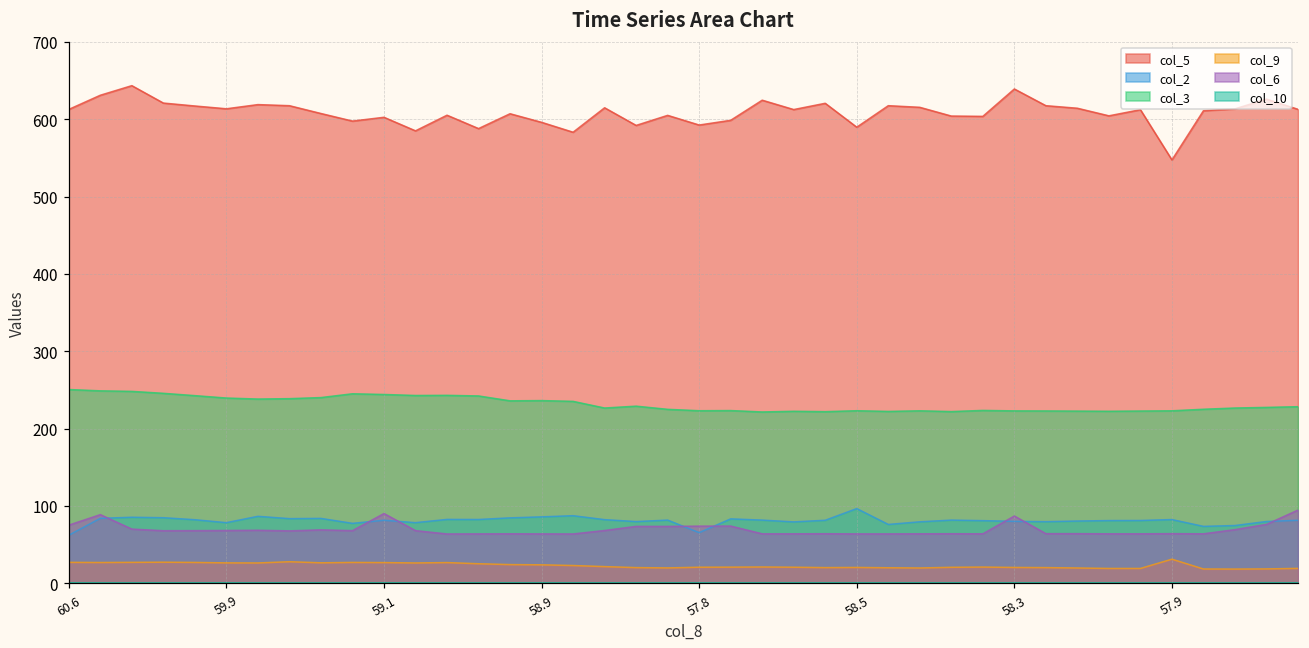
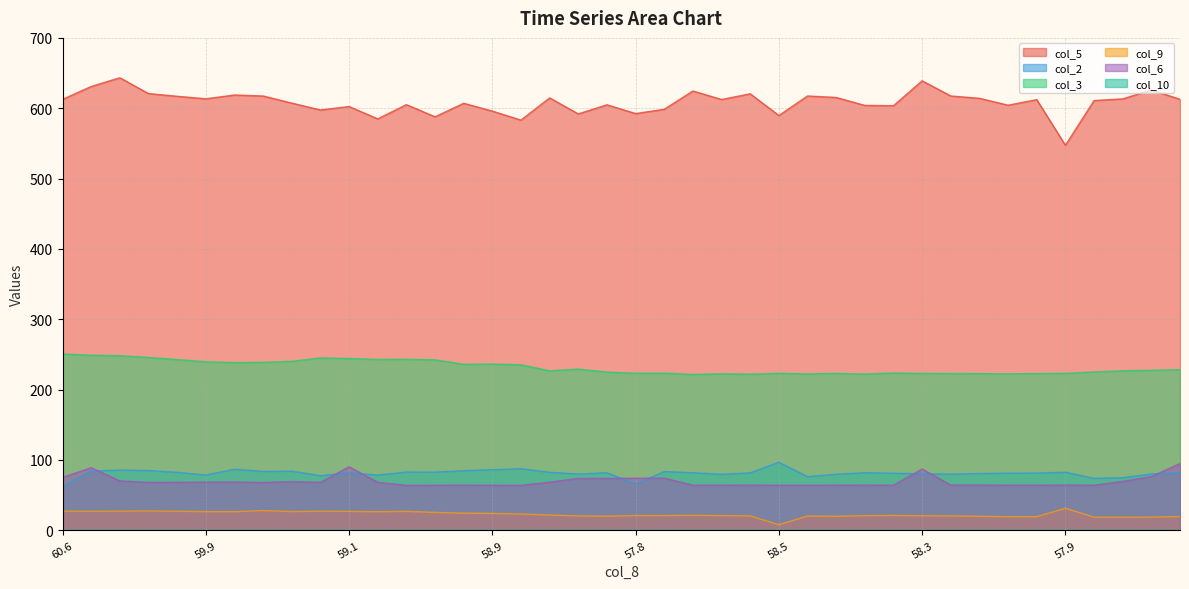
col_9, 58.5: 20 -> 10
